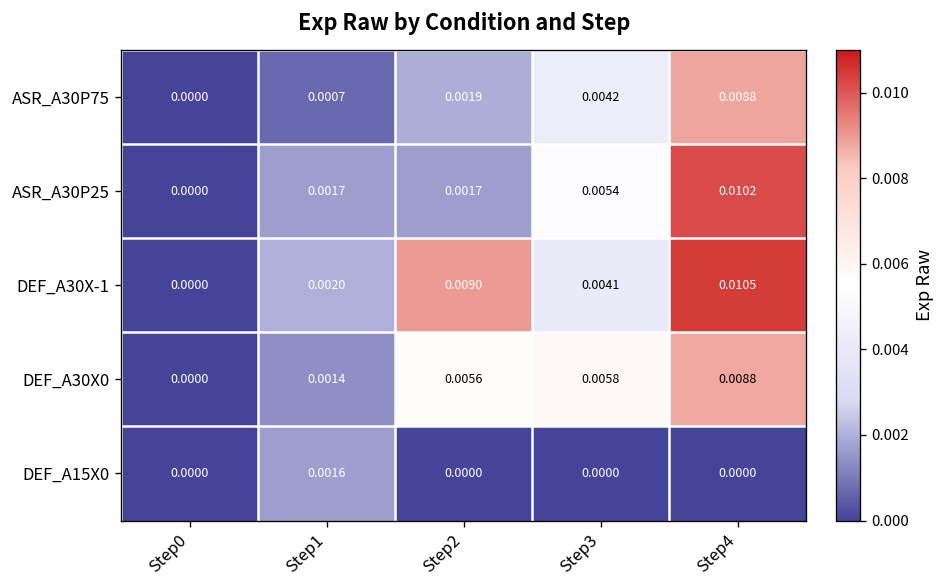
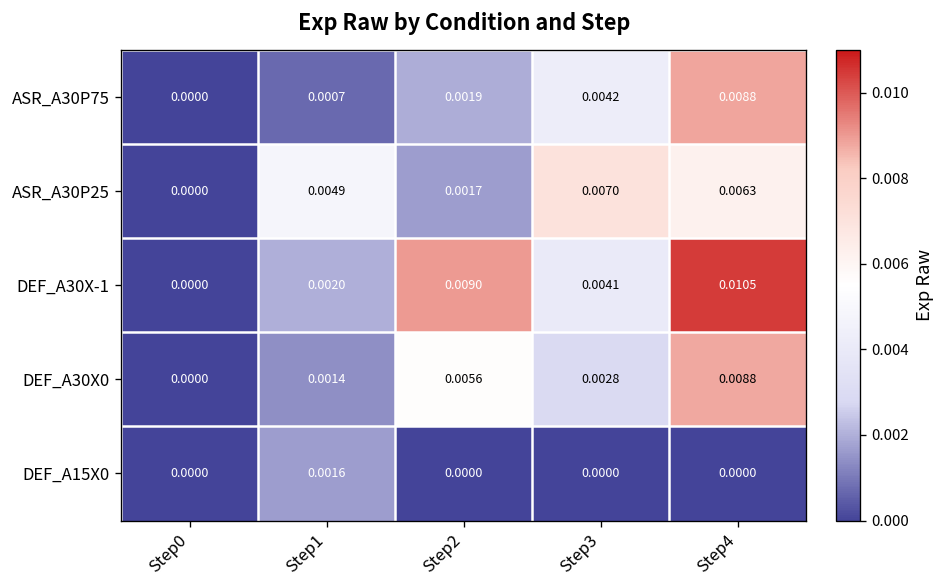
ASR_A30P25, Step1: 0.0017 -> 0.0049
ASR_A30P25, Step3: 0.0054 -> 0.0070
ASR_A30P25, Step4: 0.0102 -> 0.0063
DEF_A30X0, Step3: 0.0058 -> 0.0028
